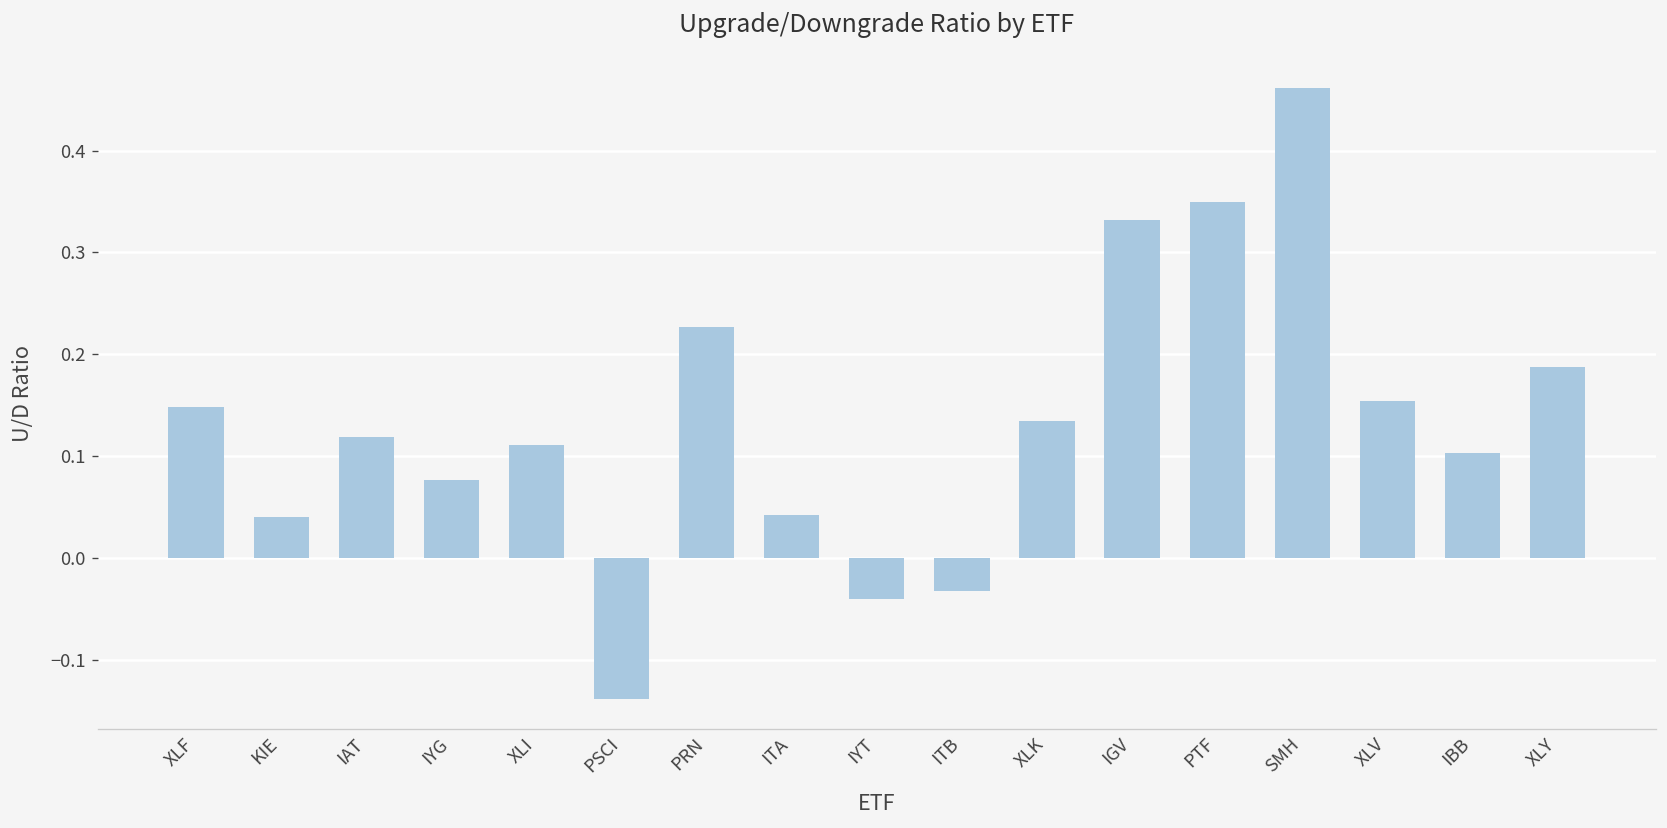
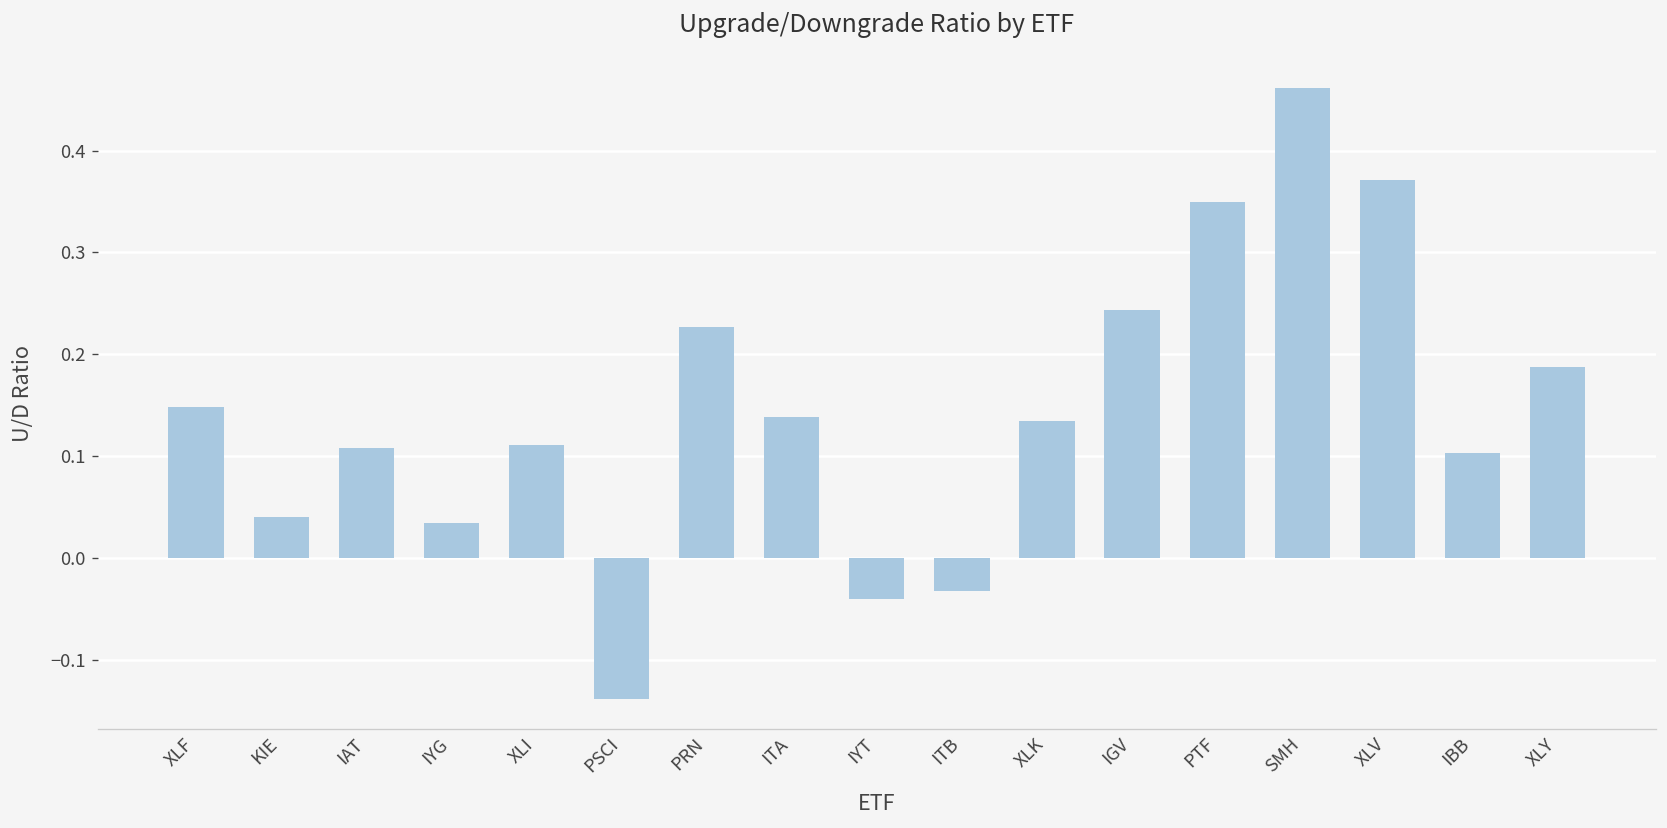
IAT: 0.12 -> 0.11
IYG: 0.08 -> 0.03
ITA: 0.04 -> 0.14
IGV: 0.33 -> 0.24
XLV: 0.15 -> 0.37
